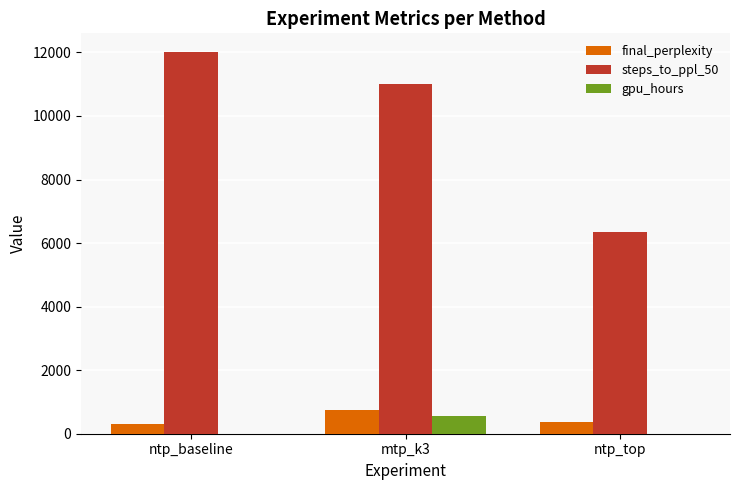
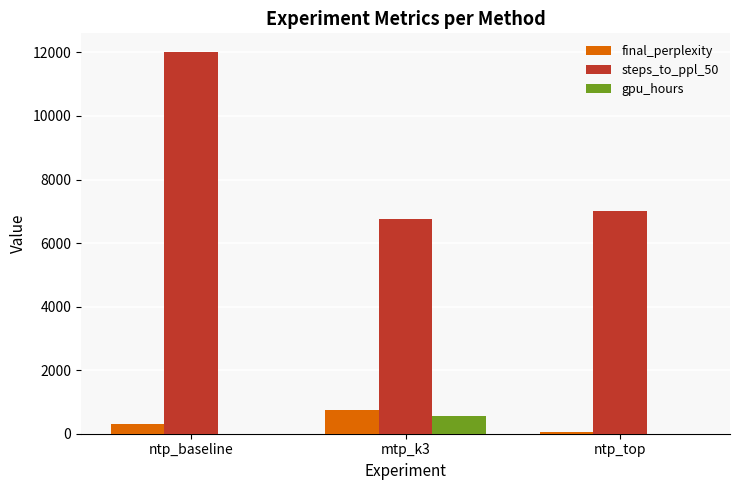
steps_to_ppl_50, mtp_k3: 11000 -> 6800
final_perplexity, ntp_top: 400 -> 0
steps_to_ppl_50, ntp_top: 6300 -> 7000
